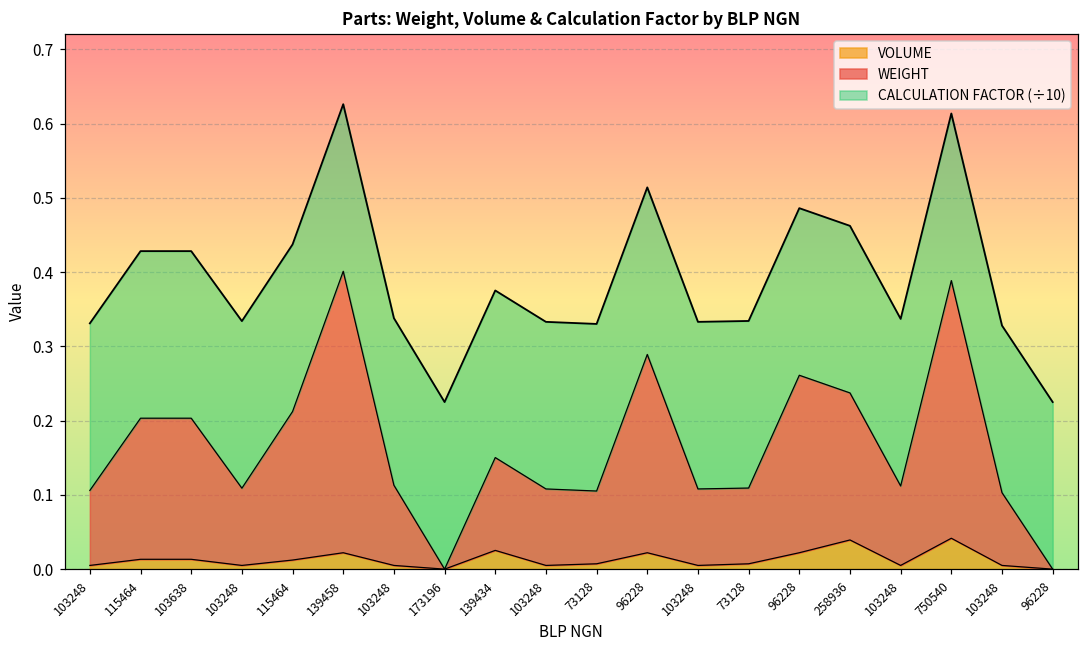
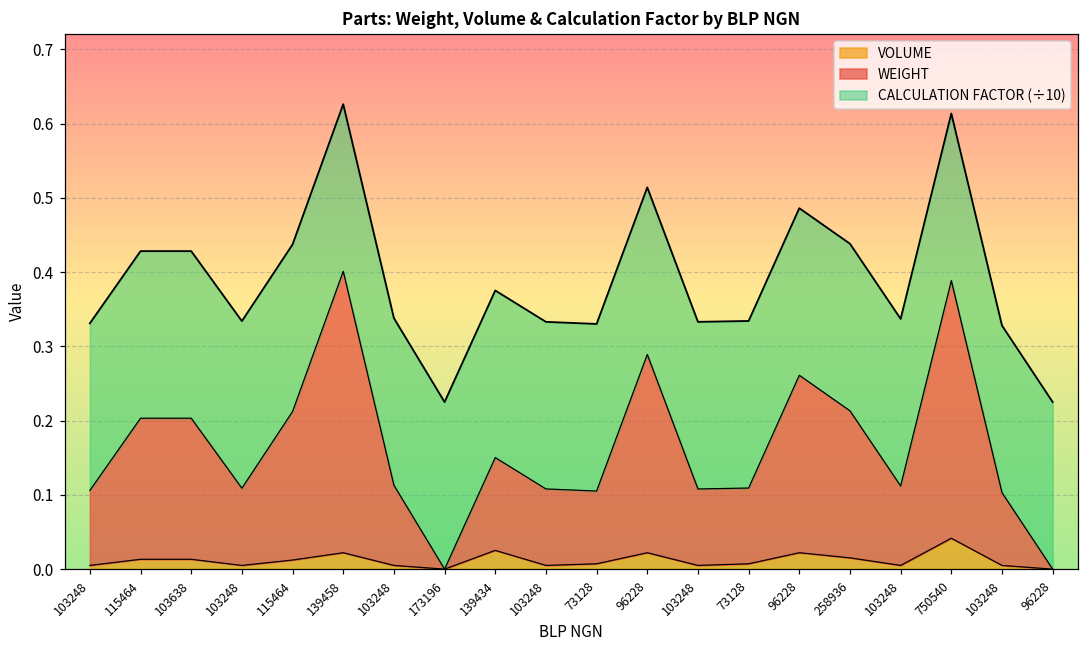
VOLUME, 258936: 0.04 -> 0.02
